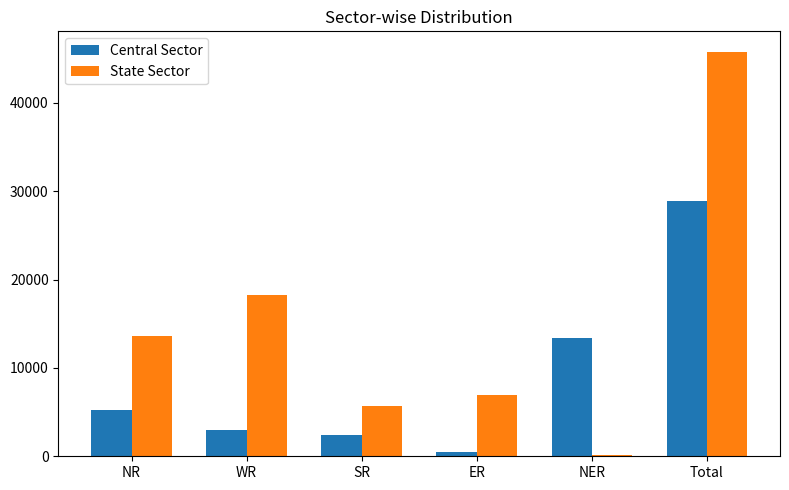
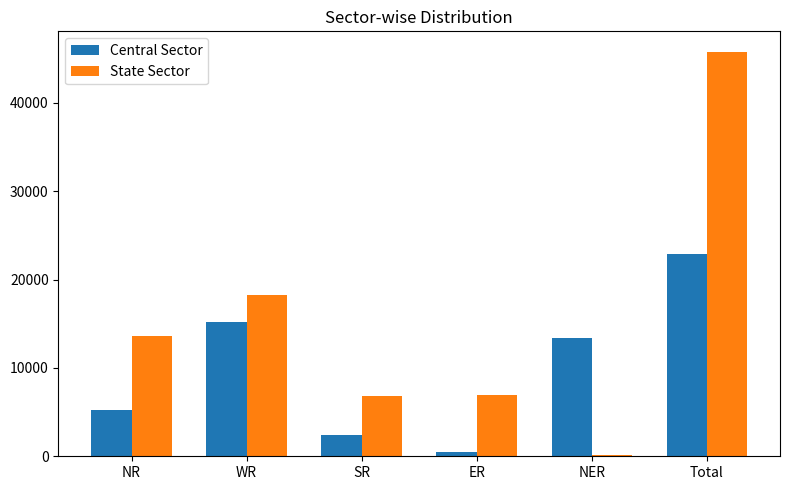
Central Sector, WR: 3000 -> 15000
State Sector, SR: 6000 -> 7000
Central Sector, Total: 29000 -> 23000
